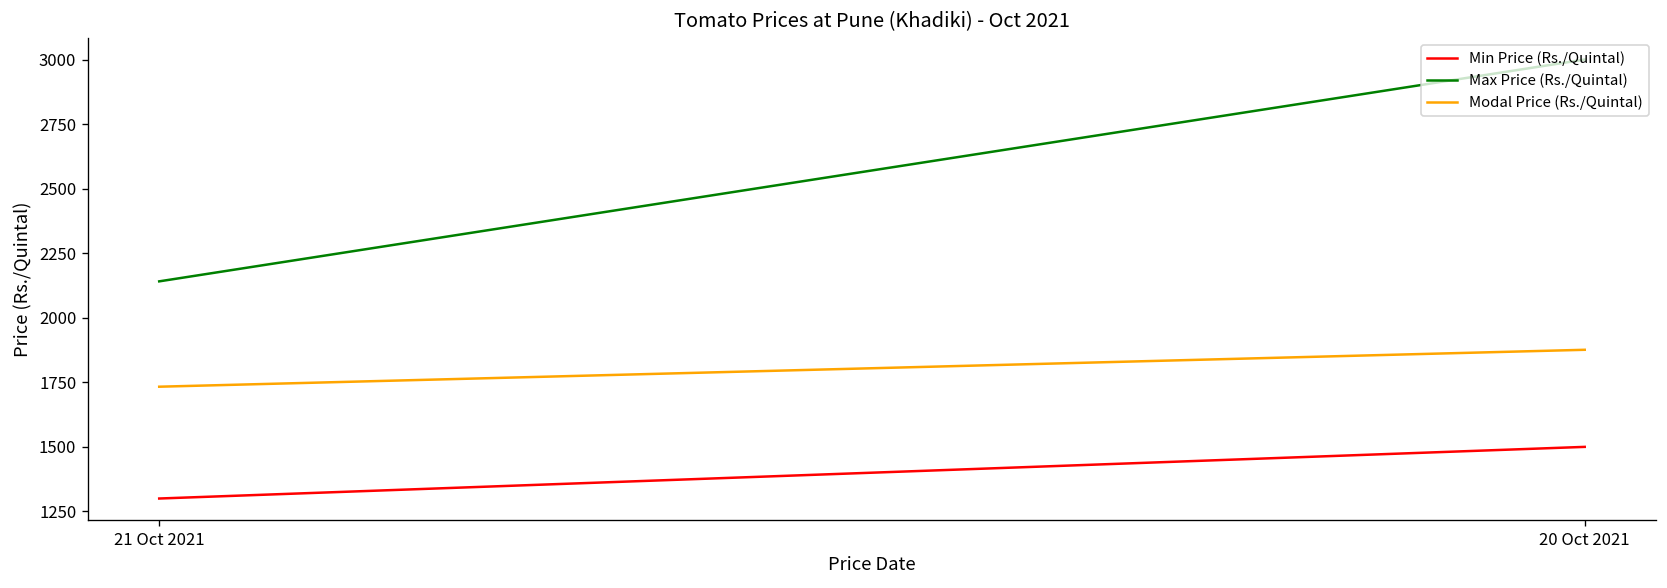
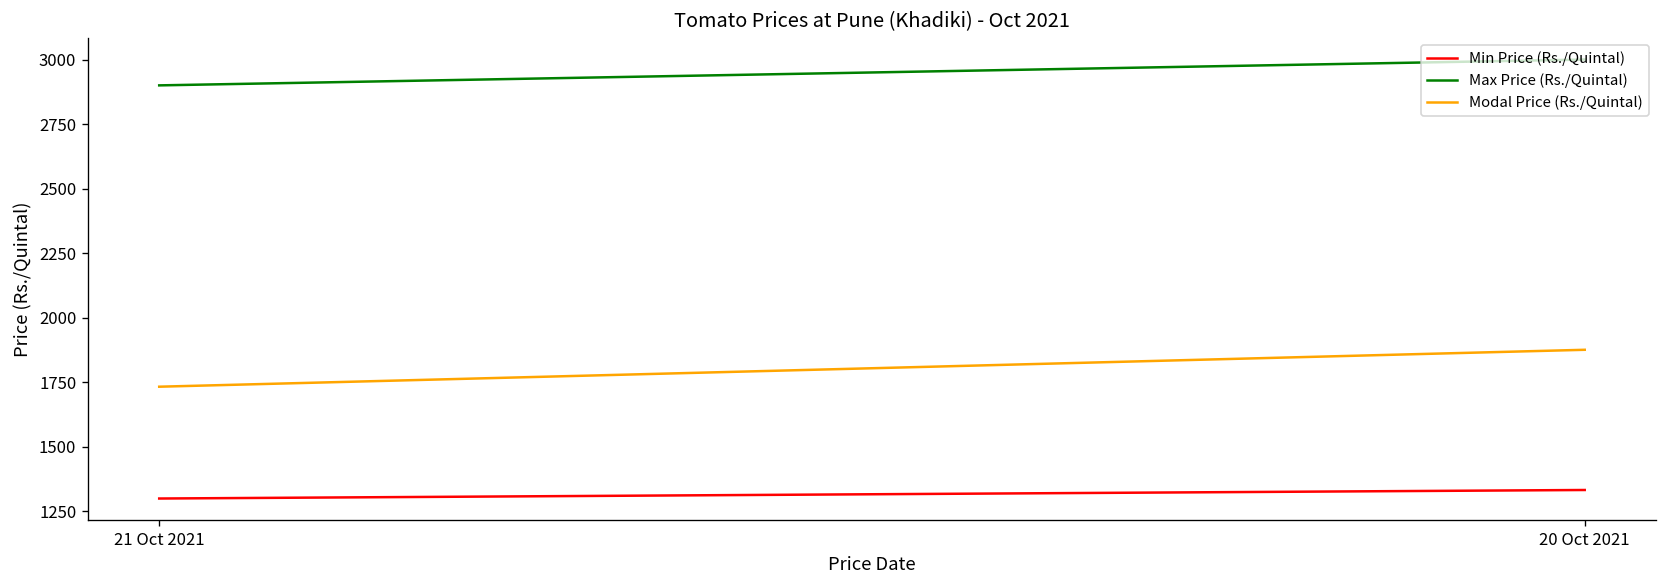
Max Price (Rs./Quintal), 21 Oct 2021: 2140 -> 2900
Min Price (Rs./Quintal), 20 Oct 2021: 1500 -> 1330
